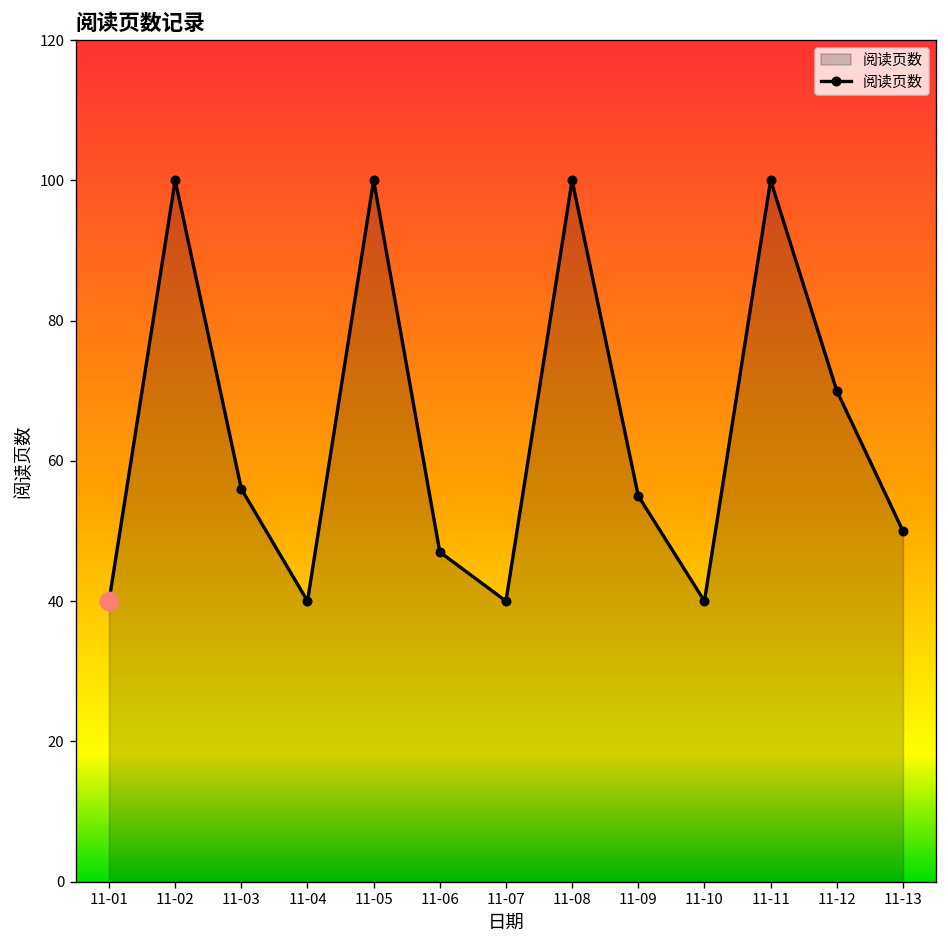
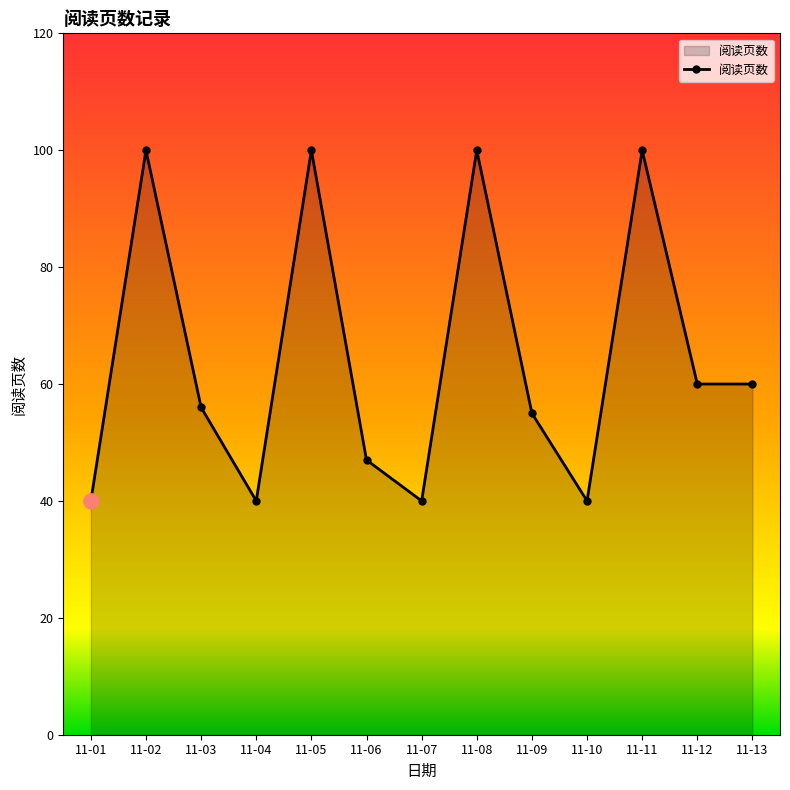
阅读页数, 11-12: 70 -> 60
阅读页数, 11-13: 50 -> 60
